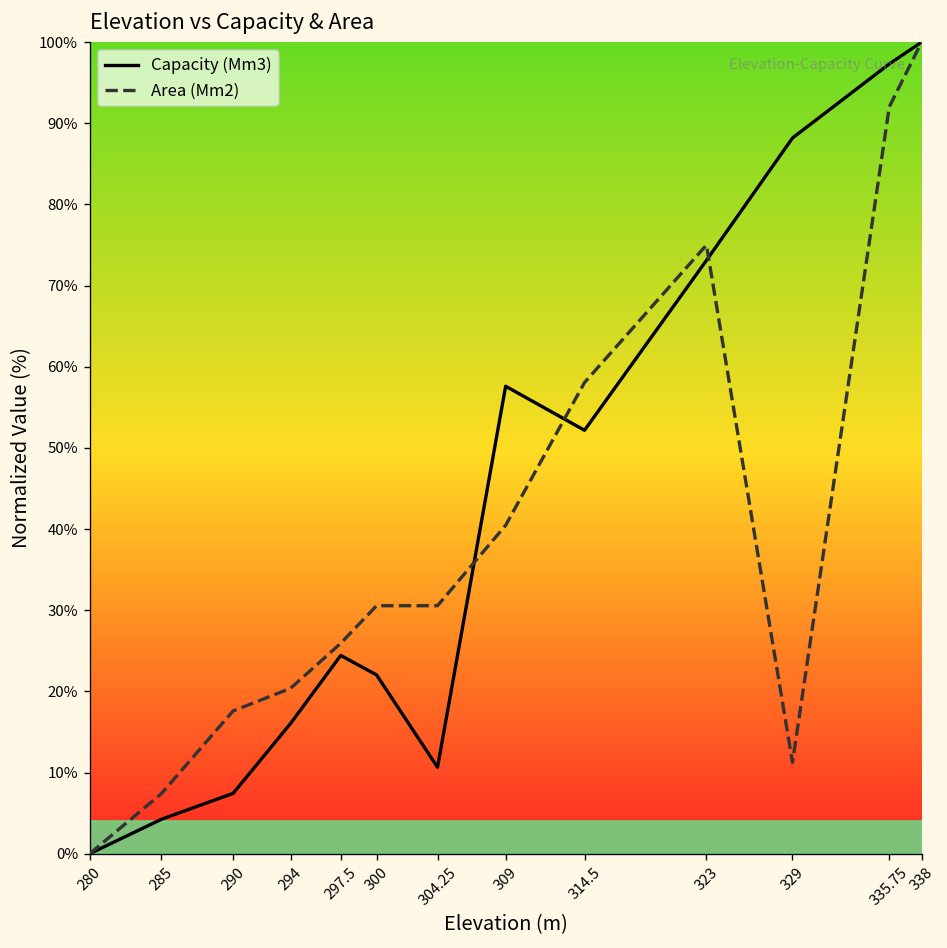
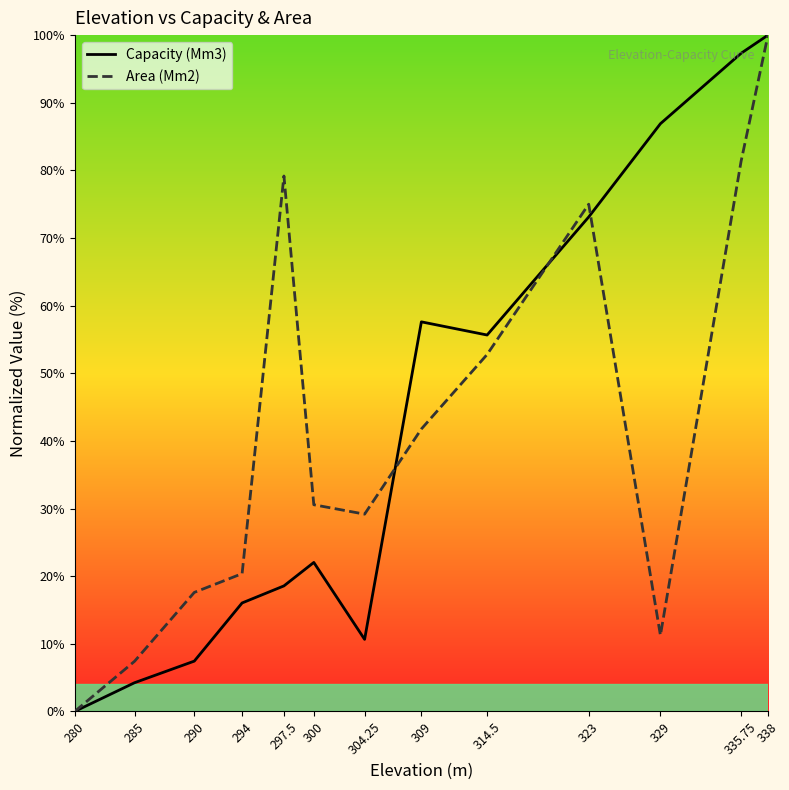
Capacity (Mm3), 297.5: 24% -> 19%
Area (Mm2), 297.5: 26% -> 79%
Area (Mm2), 304.25: 31% -> 29%
Area (Mm2), 309: 40% -> 42%
Capacity (Mm3), 314.5: 52% -> 56%
Area (Mm2), 314.5: 58% -> 53%
Capacity (Mm3), 329: 88% -> 87%
Area (Mm2), 335.75: 92% -> 81%
